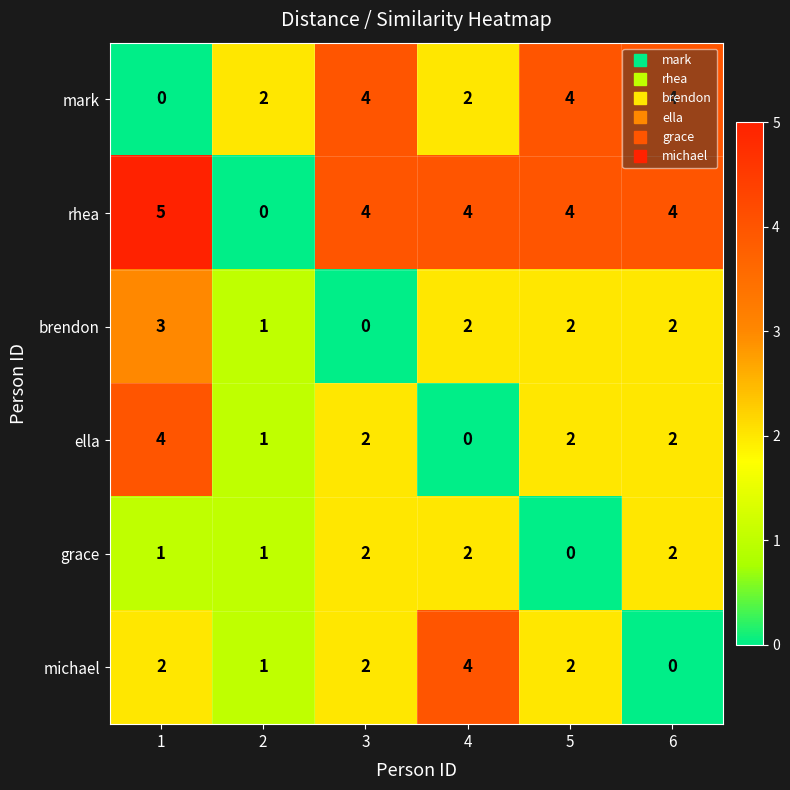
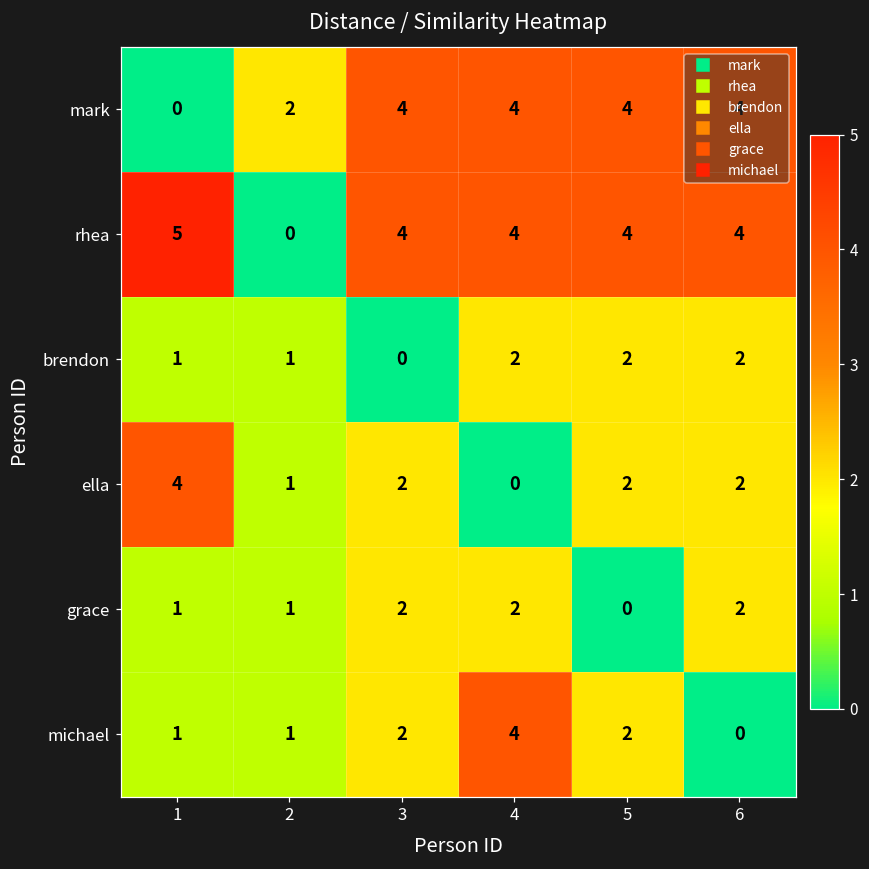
mark, 4: 2 -> 4
brendon, 1: 3 -> 1
michael, 1: 2 -> 1
